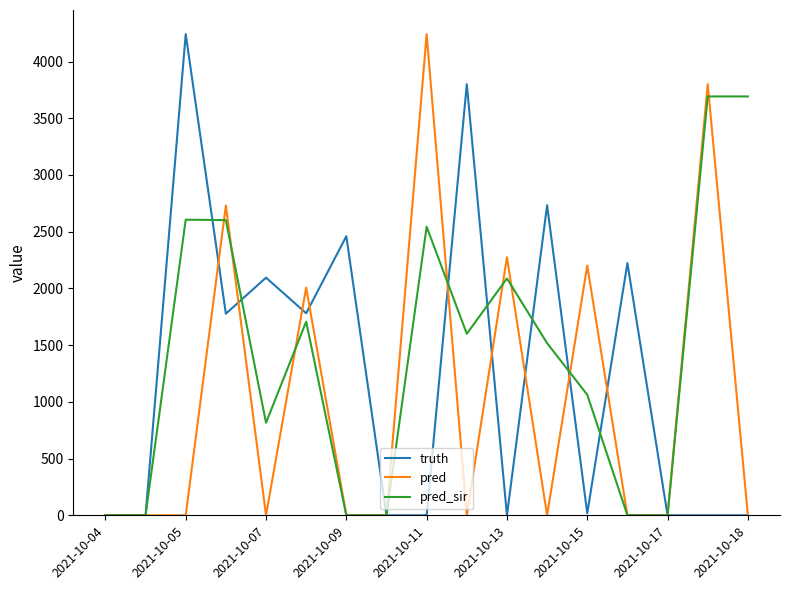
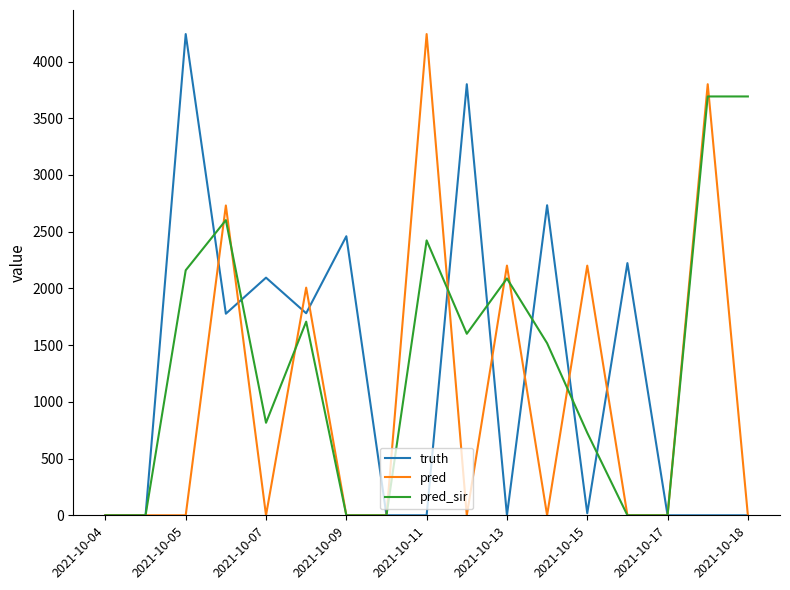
pred_sir, 2021-10-05: 2610 -> 2160
pred_sir, 2021-10-11: 2540 -> 2420
pred, 2021-10-13: 2280 -> 2200
pred_sir, 2021-10-15: 1060 -> 730
